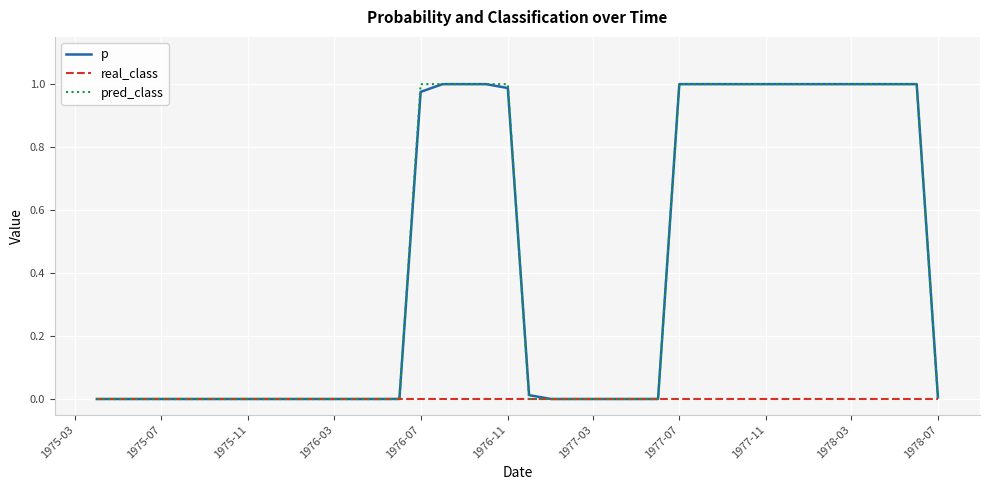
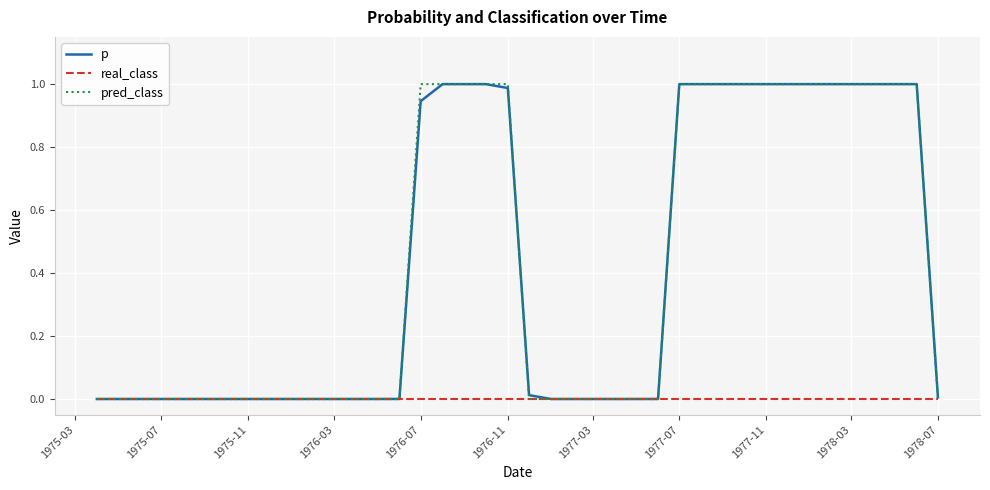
p, 1976-07: 0.98 -> 0.95
